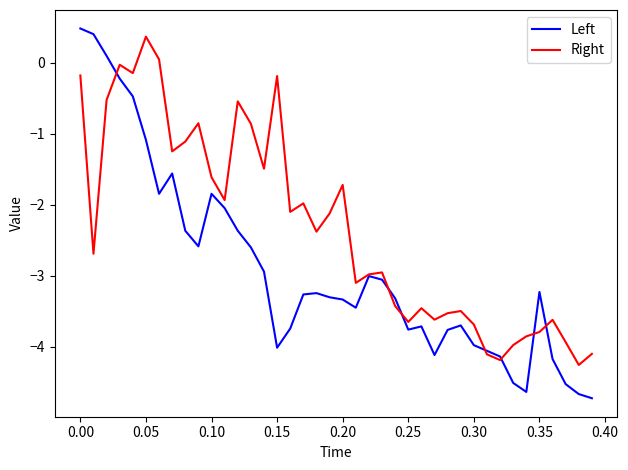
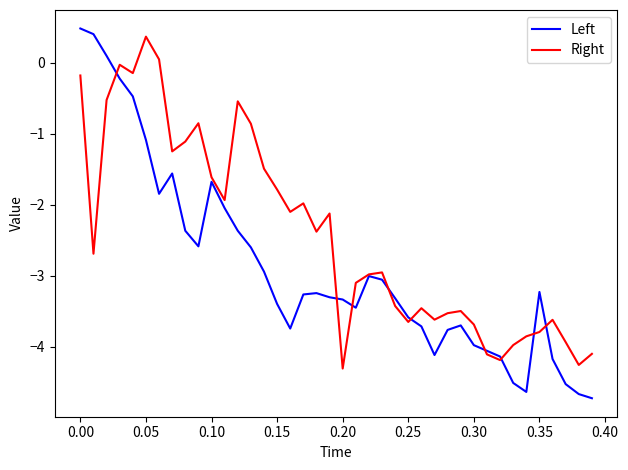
Left, 0.10: -1.8 -> -1.7
Left, 0.15: -4.0 -> -3.4
Right, 0.15: -0.2 -> -1.8
Right, 0.20: -1.7 -> -4.3
Left, 0.25: -3.8 -> -3.6
